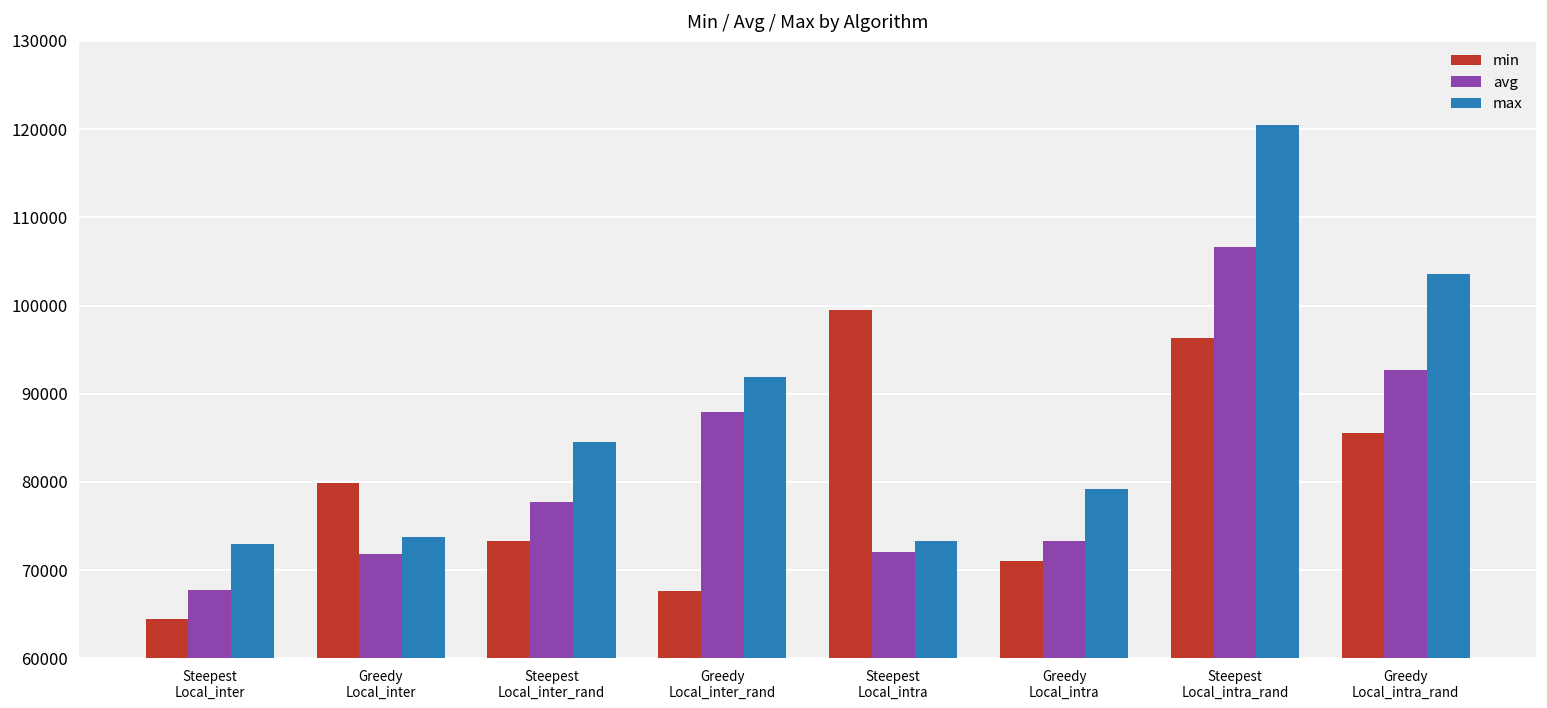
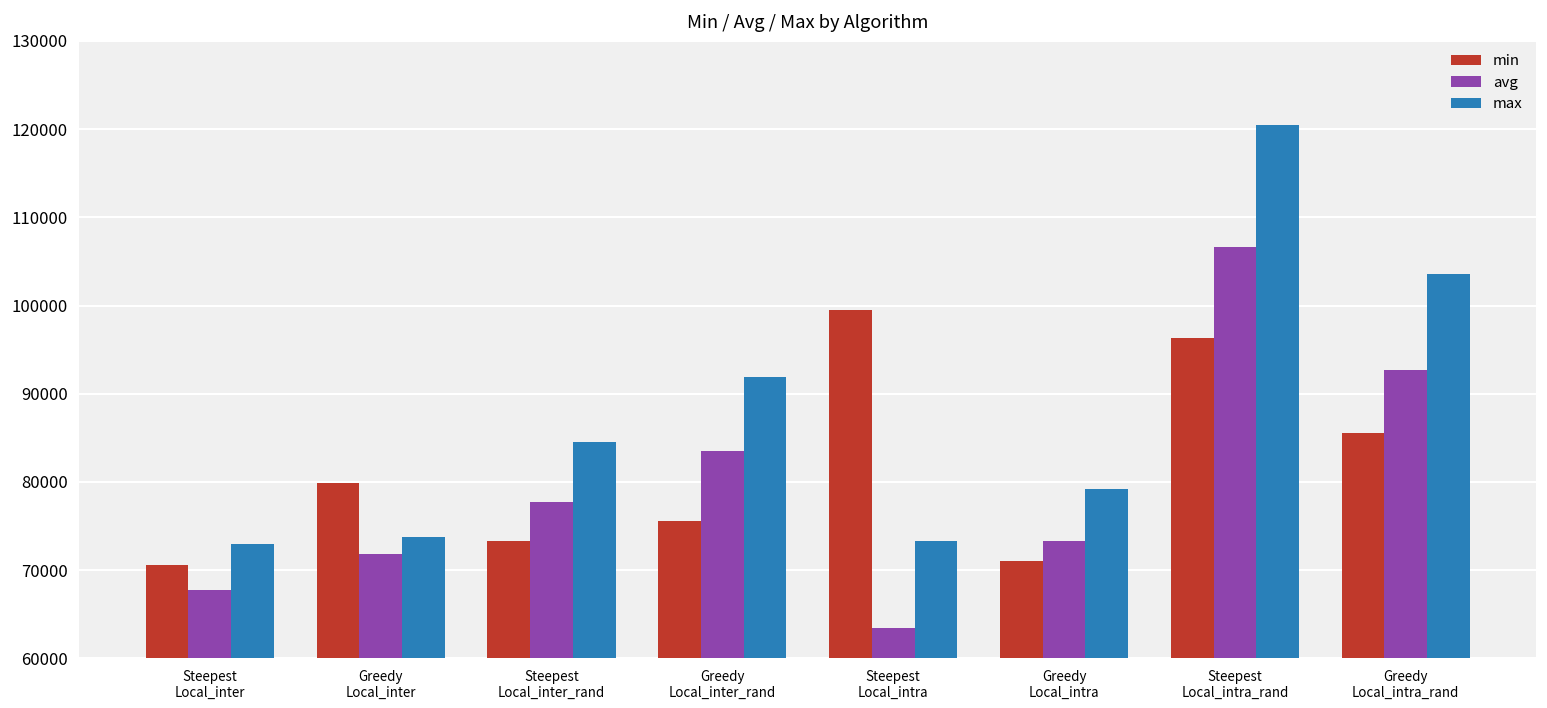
min, Steepest Local_inter: 65000 -> 71000
min, Greedy Local_inter_rand: 68000 -> 76000
avg, Greedy Local_inter_rand: 88000 -> 84000
avg, Steepest Local_intra: 72000 -> 63000
